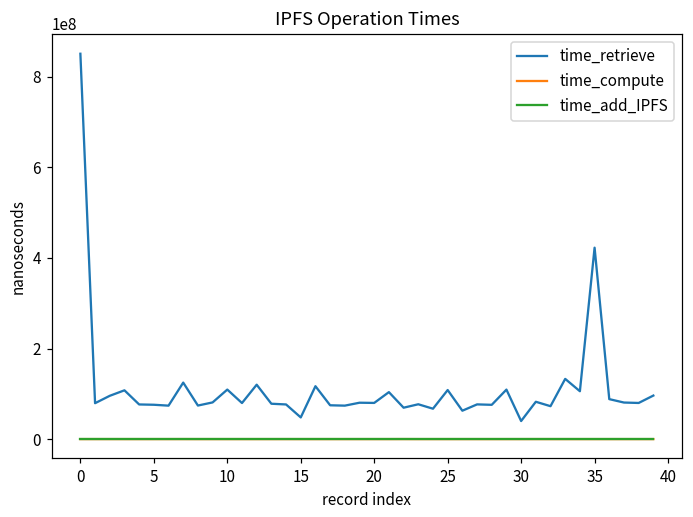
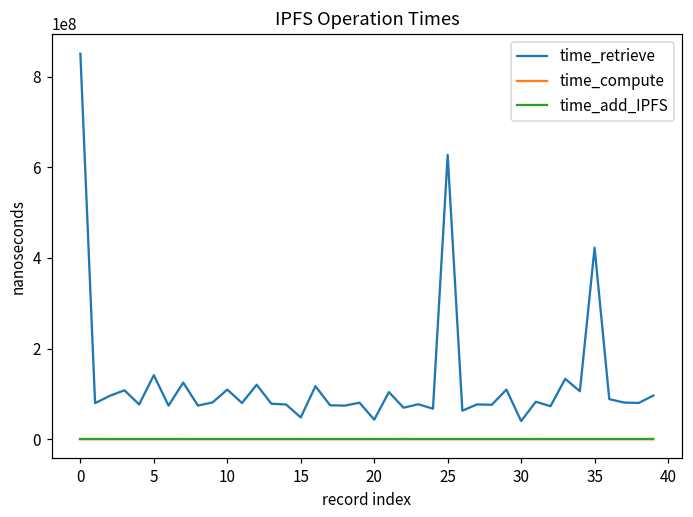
time_retrieve, 5: 80000000 -> 140000000
time_retrieve, 20: 80000000 -> 40000000
time_retrieve, 25: 110000000 -> 630000000
